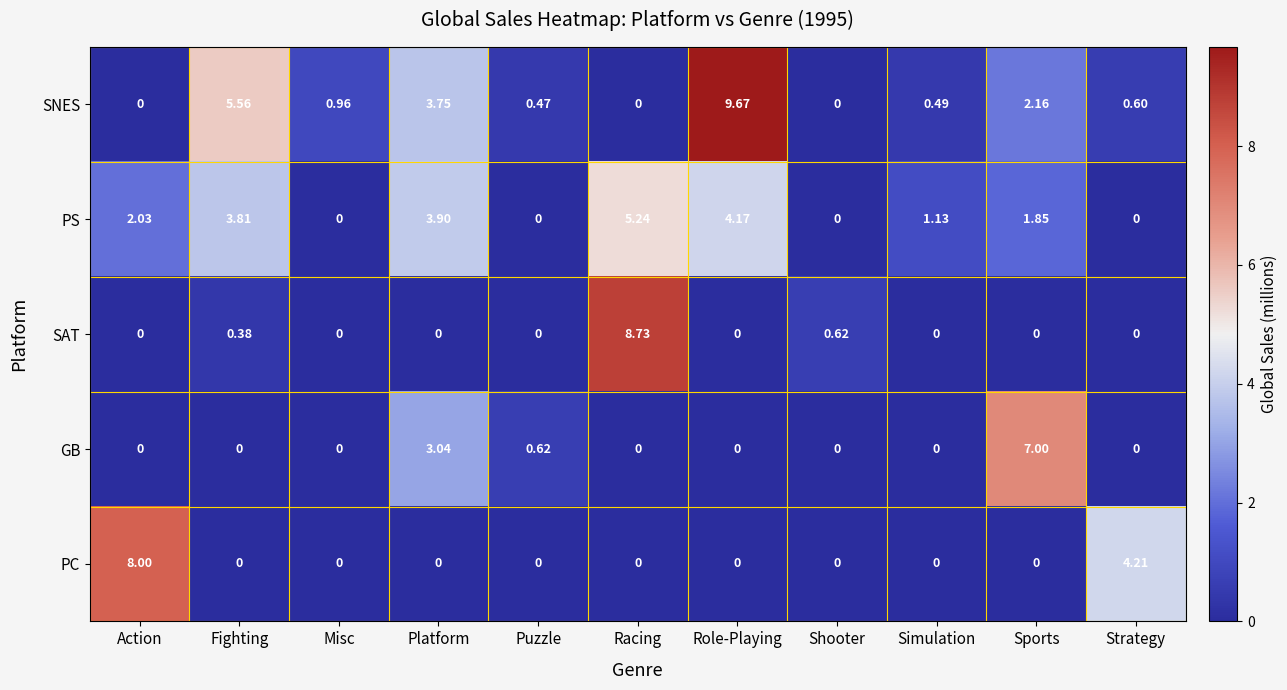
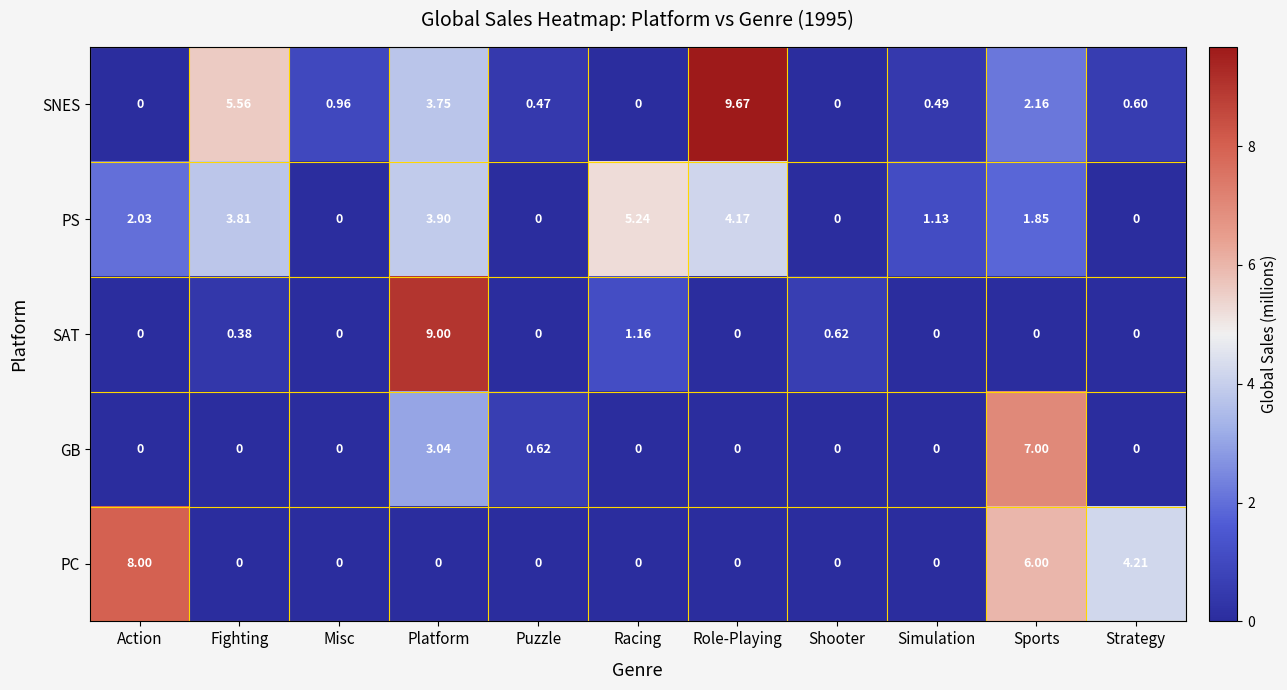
SAT, Platform: 0 -> 9.00
SAT, Racing: 8.73 -> 1.16
PC, Sports: 0 -> 6.00
